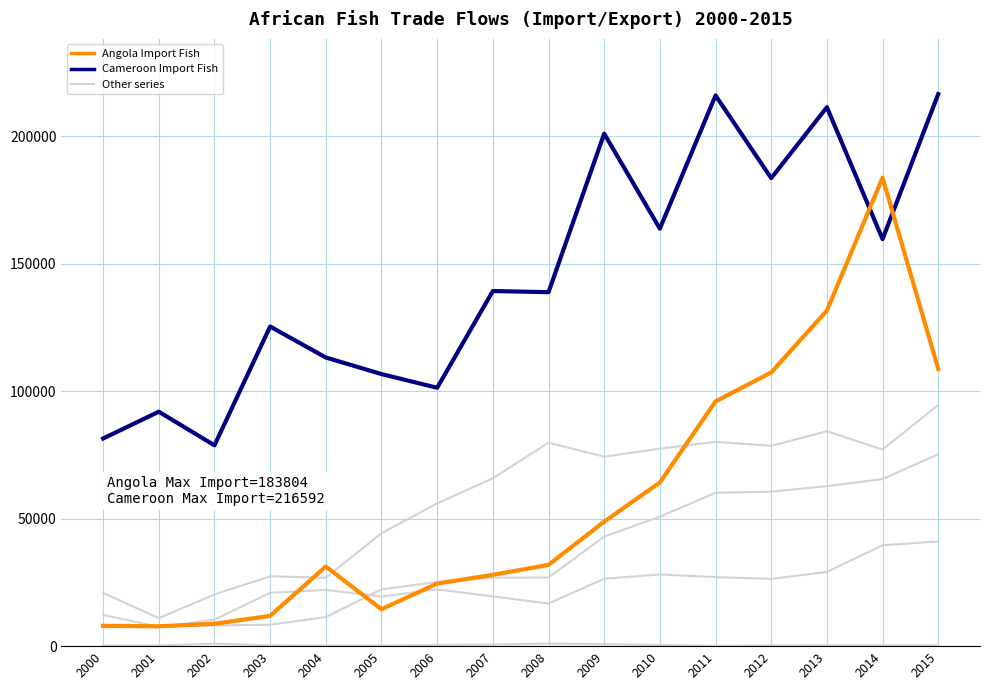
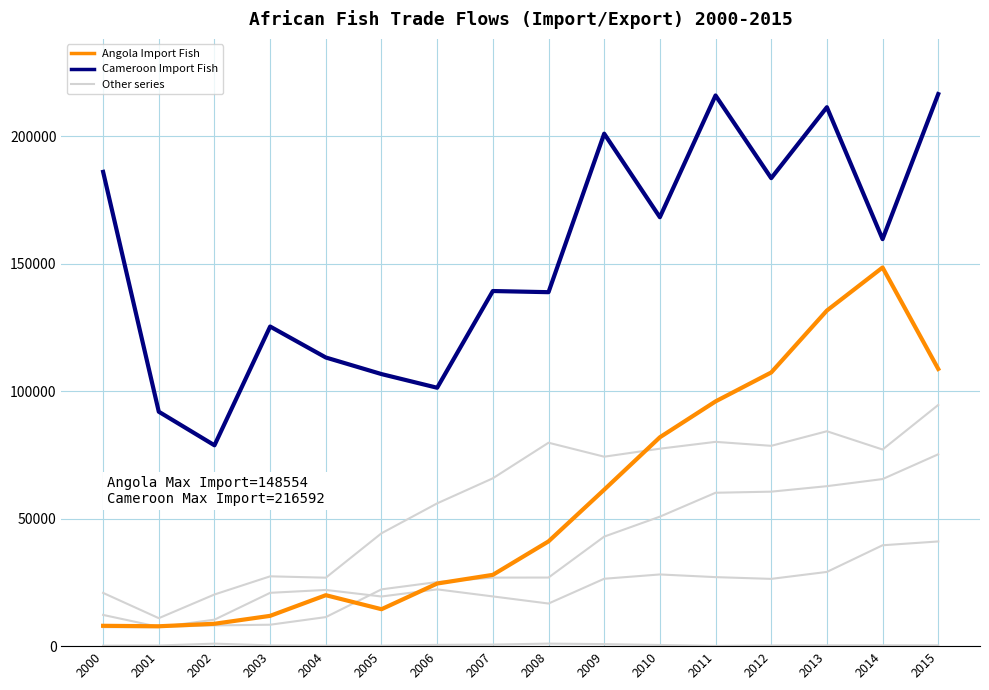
Cameroon Import Fish, 2000: 81000 -> 186000
Angola Import Fish, 2004: 31000 -> 20000
Angola Import Fish, 2008: 32000 -> 41000
Angola Import Fish, 2009: 49000 -> 61000
Angola Import Fish, 2010: 64000 -> 82000
Cameroon Import Fish, 2010: 164000 -> 168000
Angola Import Fish, 2014: 183804 -> 148554
